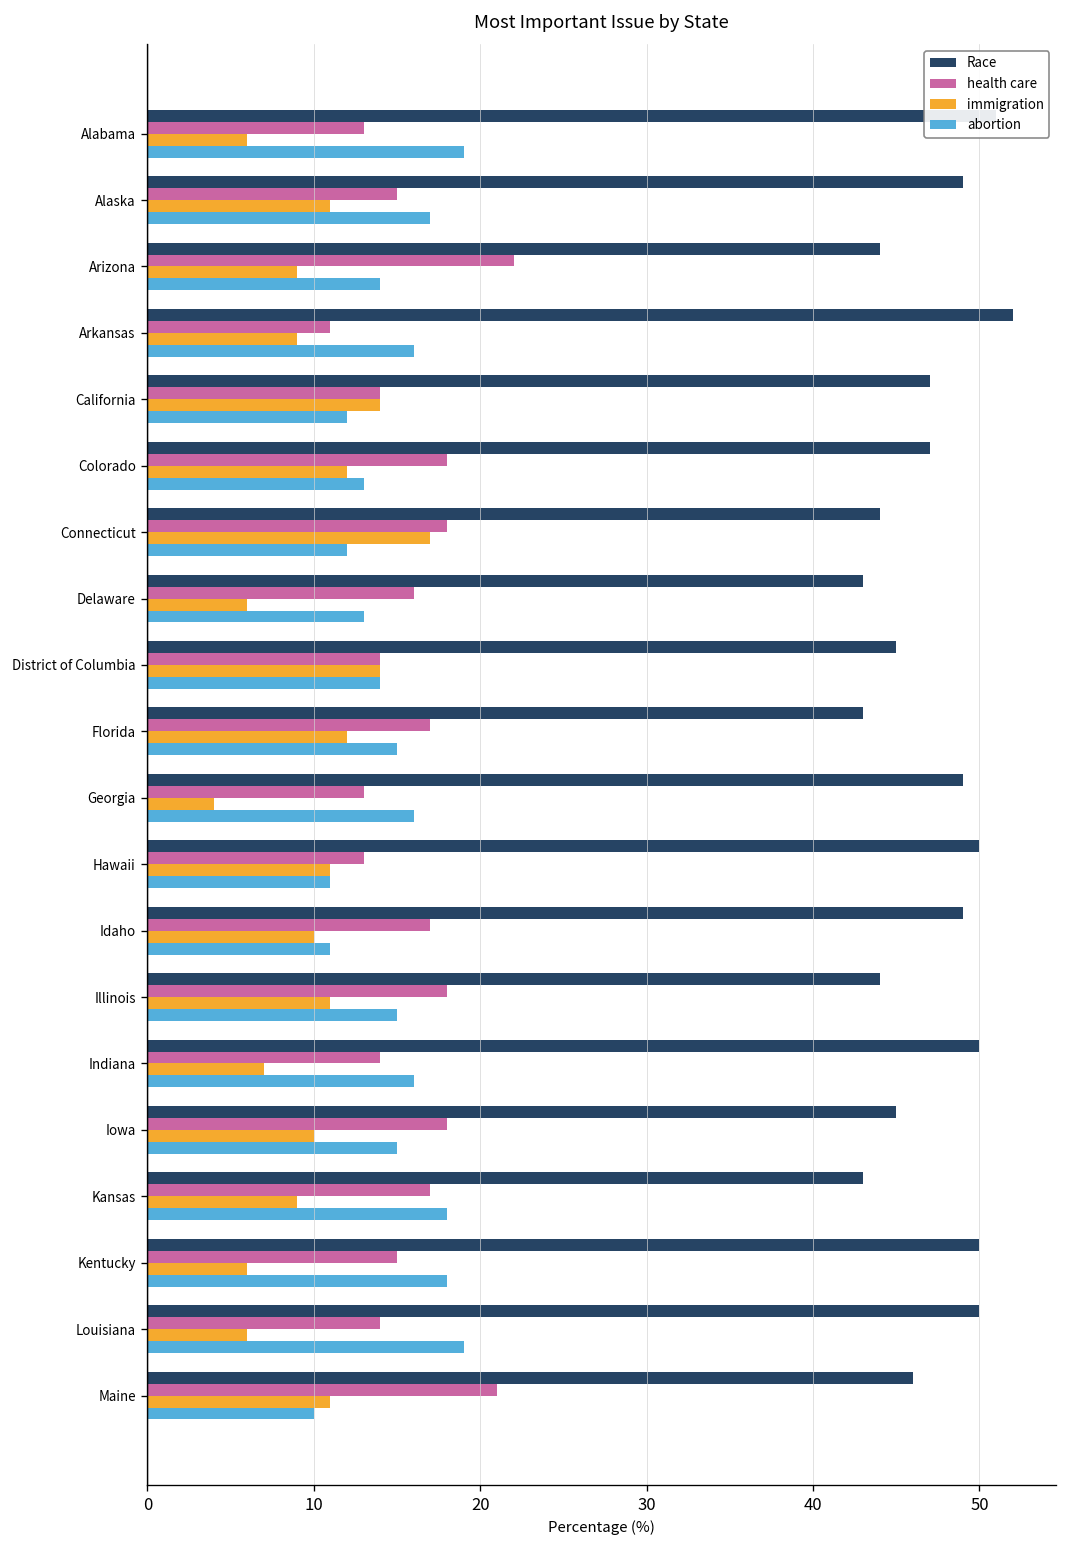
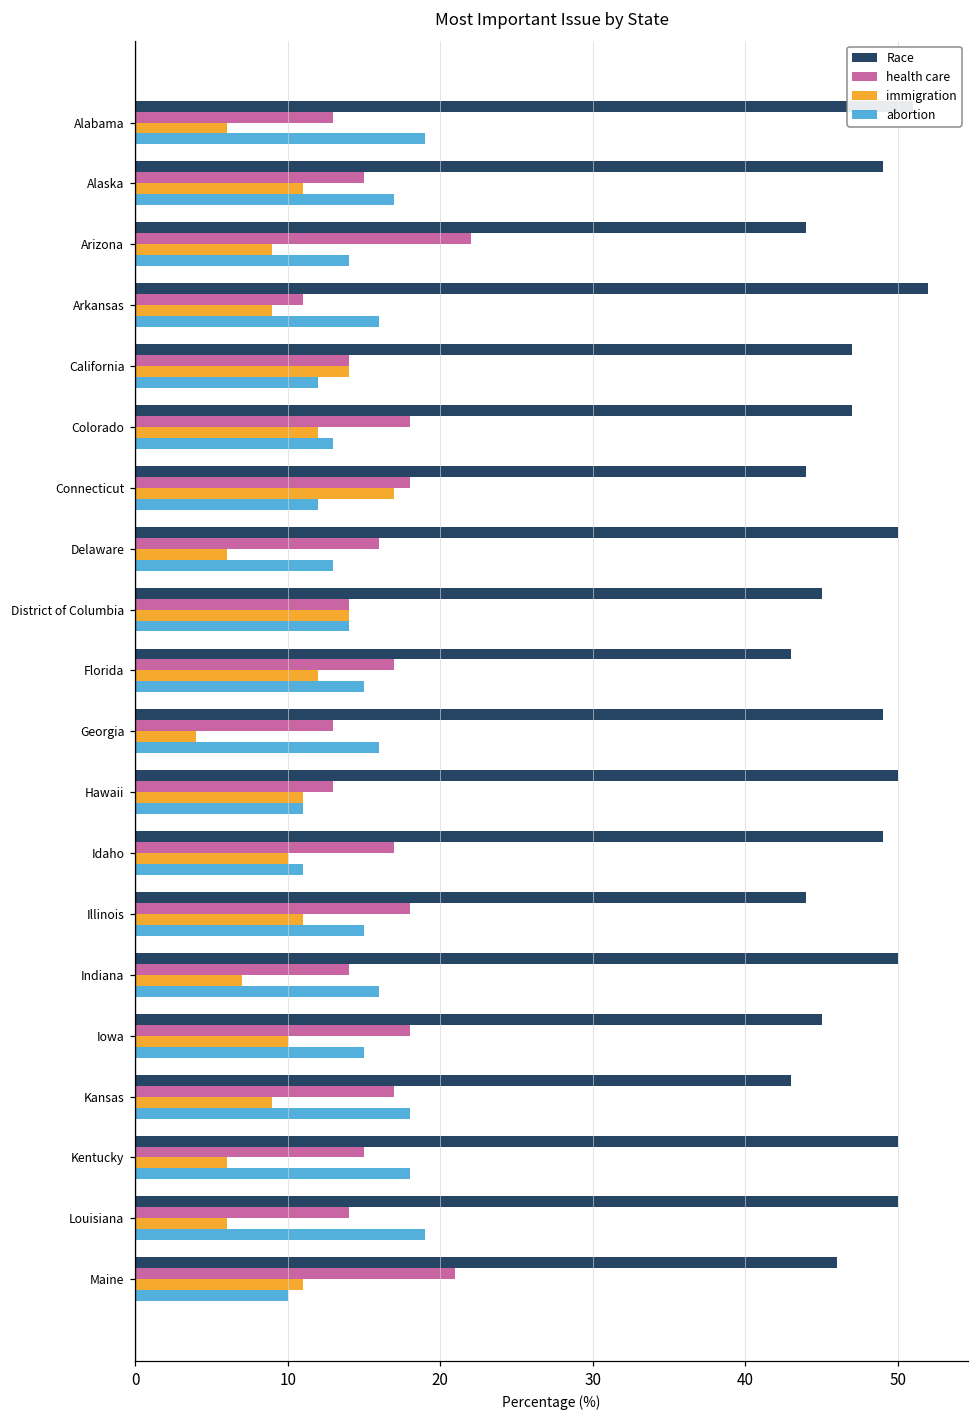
Race, Delaware: 43 -> 50
